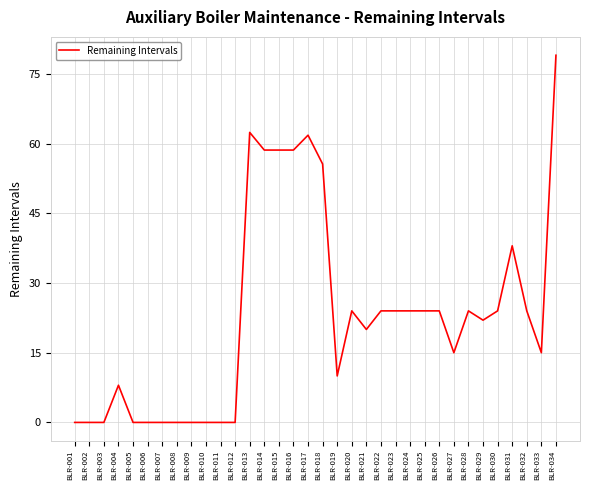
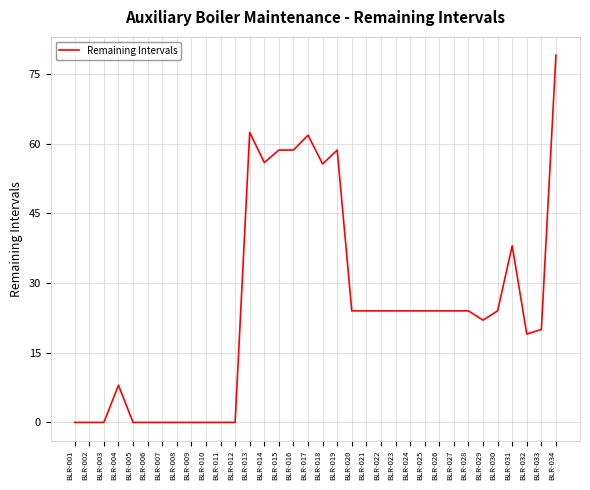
BLR-014: 59 -> 56
BLR-019: 10 -> 59
BLR-021: 20 -> 24
BLR-027: 15 -> 24
BLR-032: 24 -> 19
BLR-033: 15 -> 20
